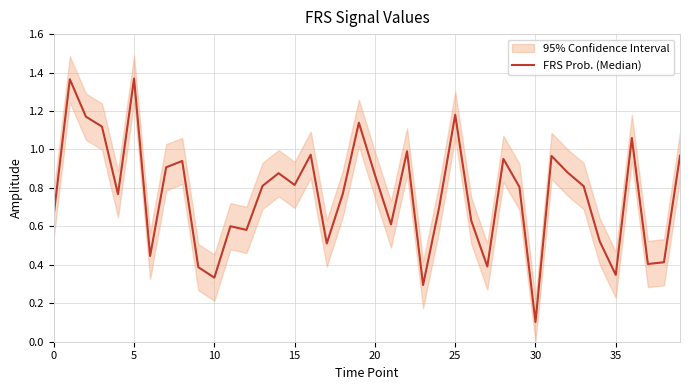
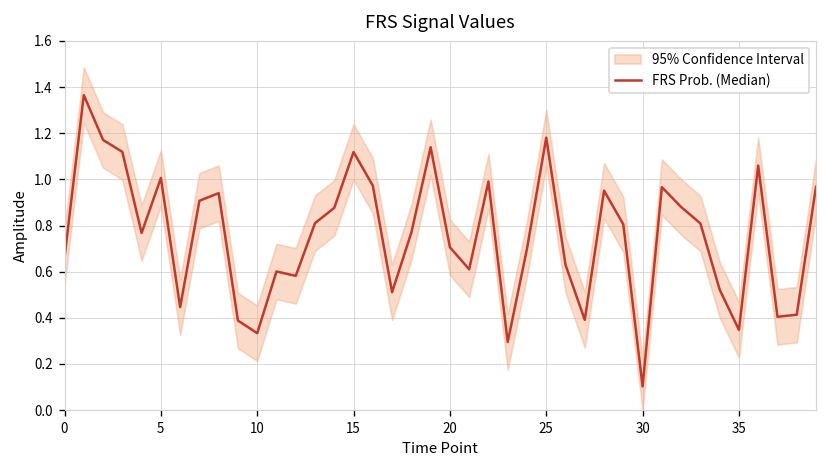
FRS Prob. (Median), 5: 1.37 -> 1.01
FRS Prob. (Median), 15: 0.82 -> 1.12
FRS Prob. (Median), 20: 0.87 -> 0.71
